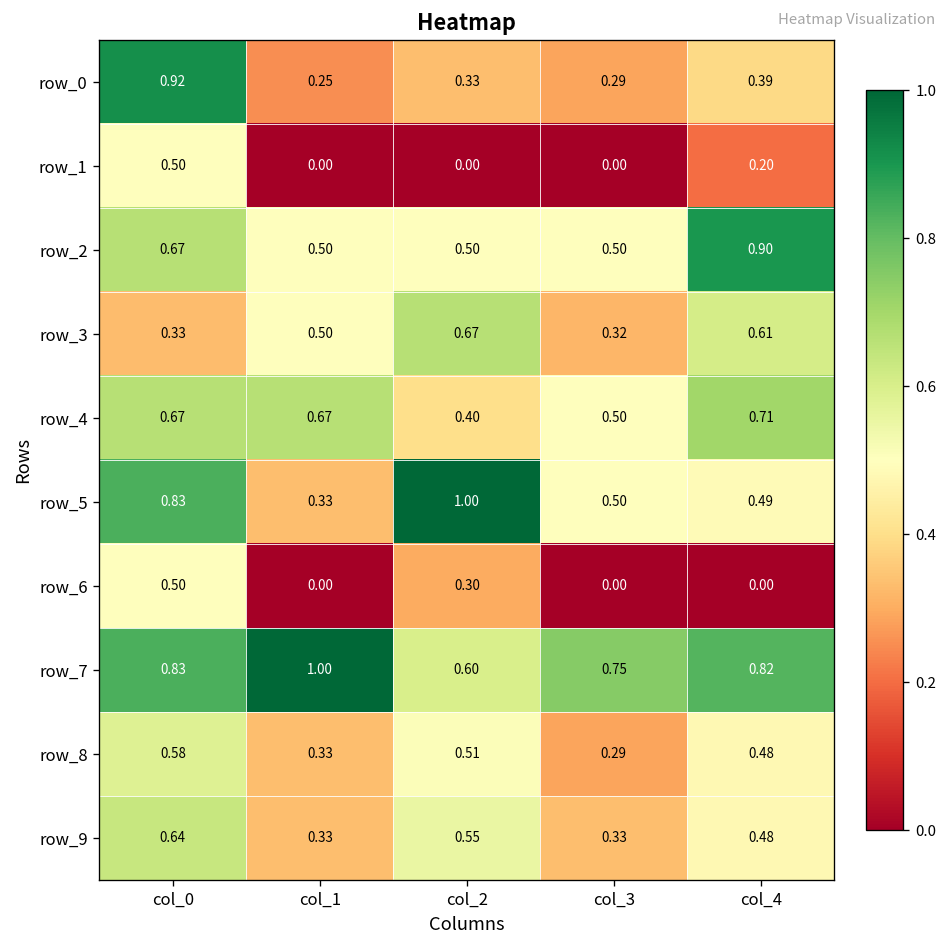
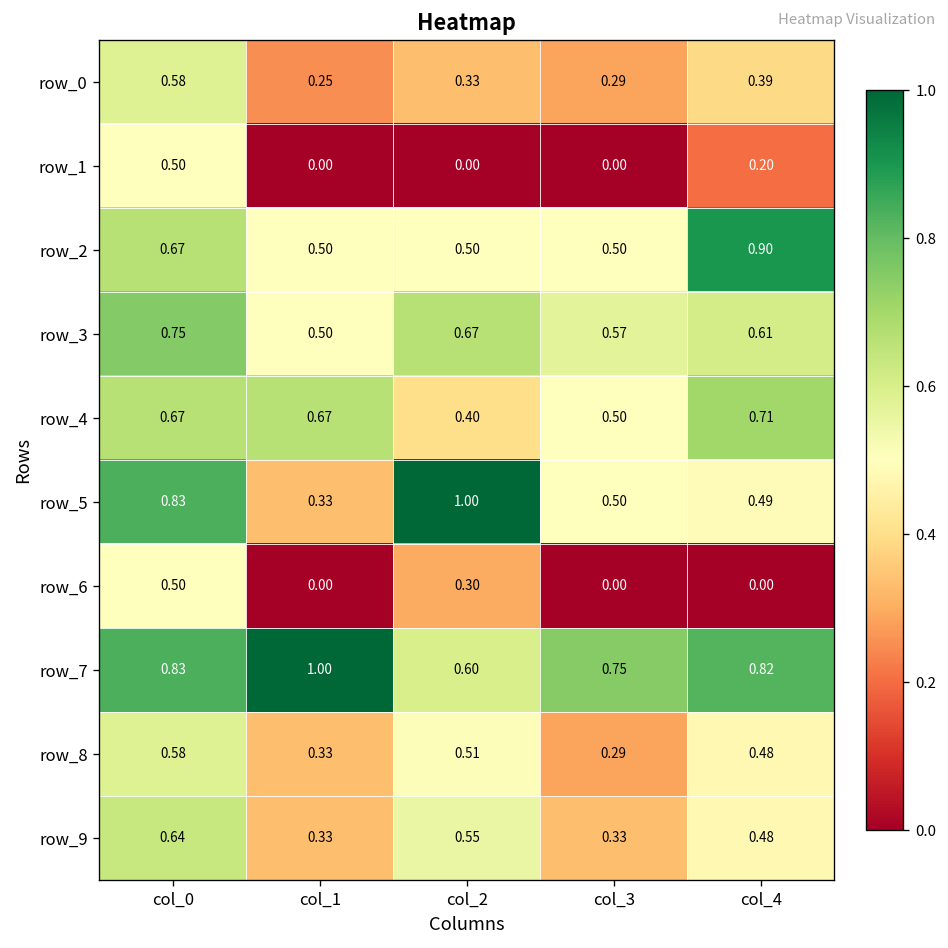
row_0, col_0: 0.92 -> 0.58
row_3, col_0: 0.33 -> 0.75
row_3, col_3: 0.32 -> 0.57
